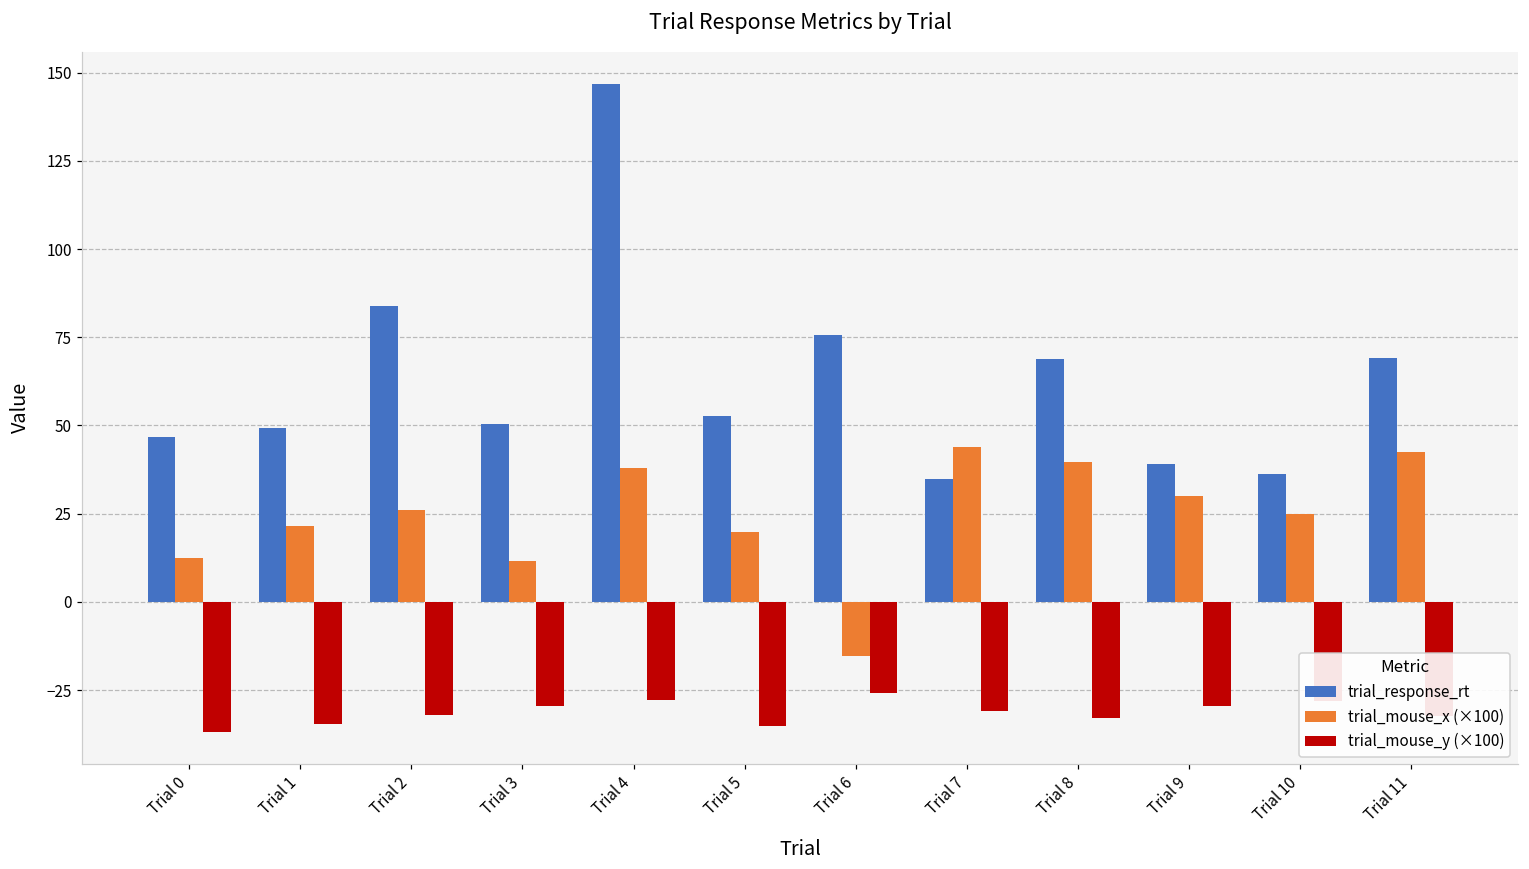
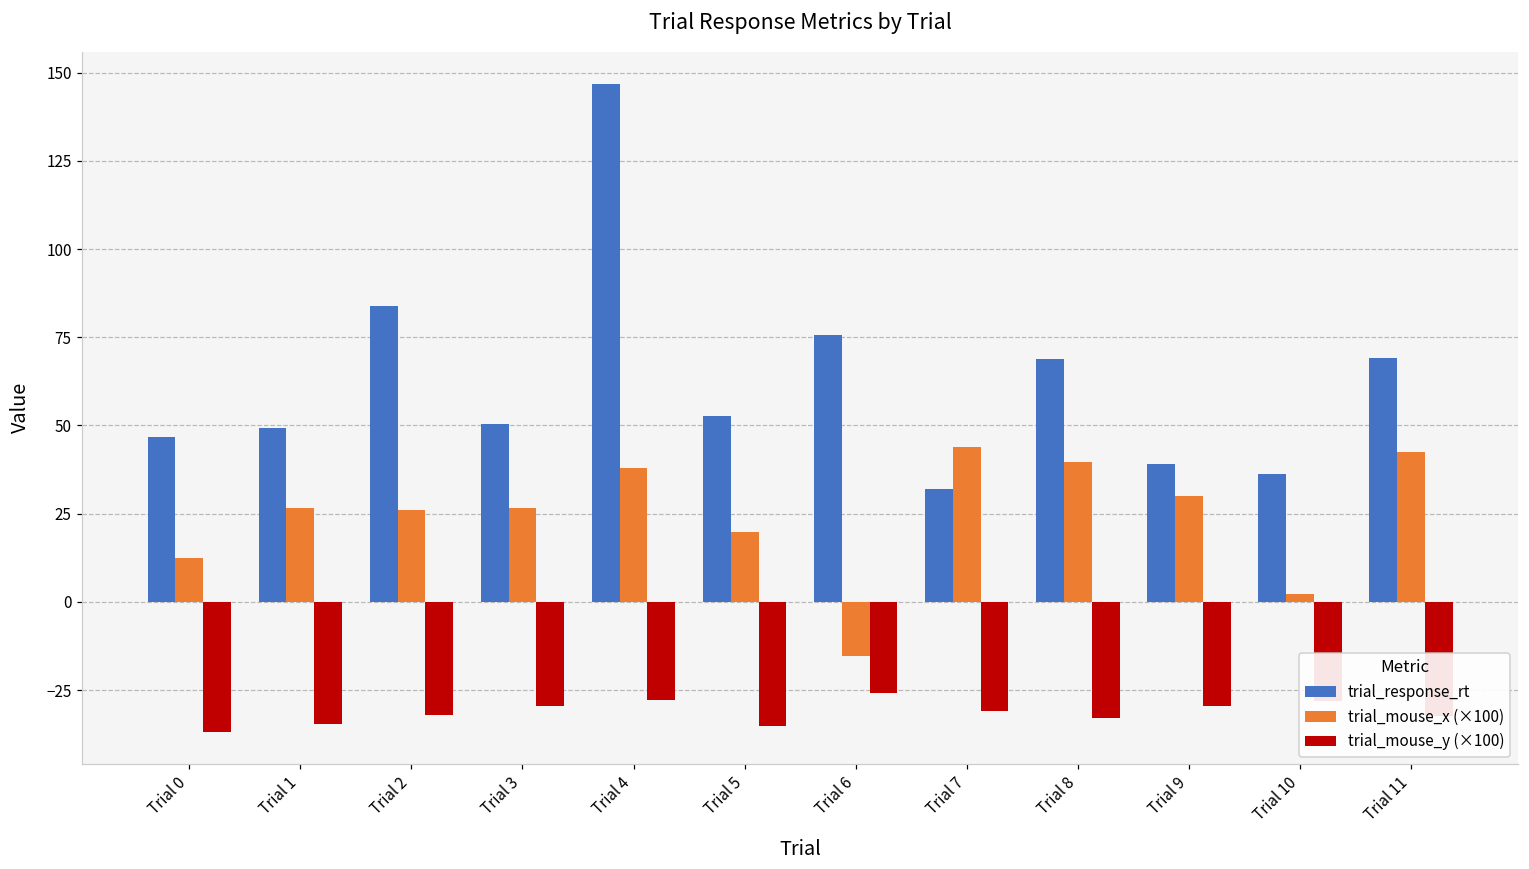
trial_mouse_x (×100), Trial 1: 21 -> 27
trial_mouse_x (×100), Trial 3: 11 -> 27
trial_response_rt, Trial 7: 35 -> 32
trial_mouse_x (×100), Trial 10: 25 -> 2
